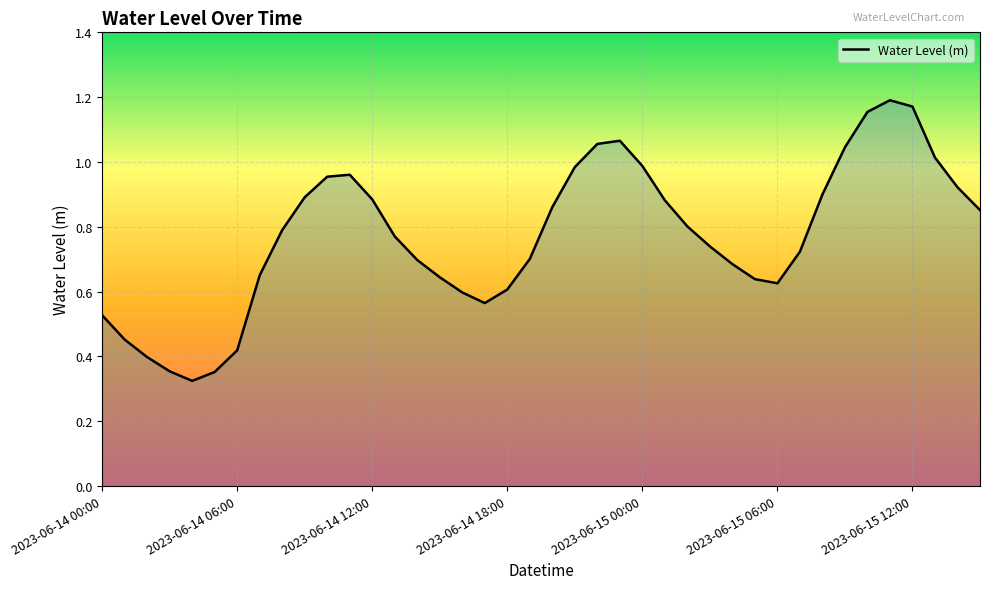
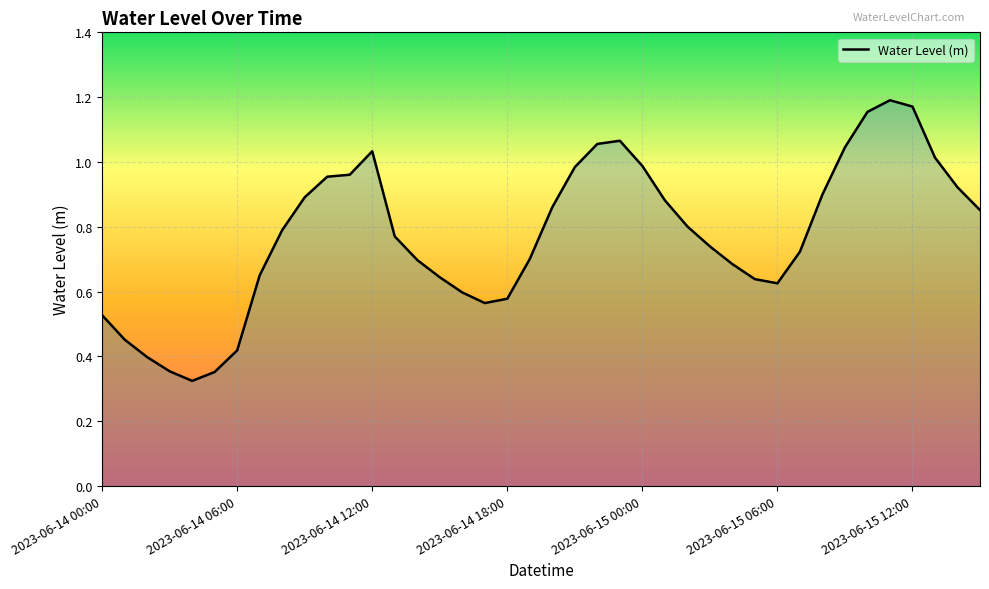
2023-06-14 12:00: 0.88 -> 1.03
2023-06-14 18:00: 0.61 -> 0.58
